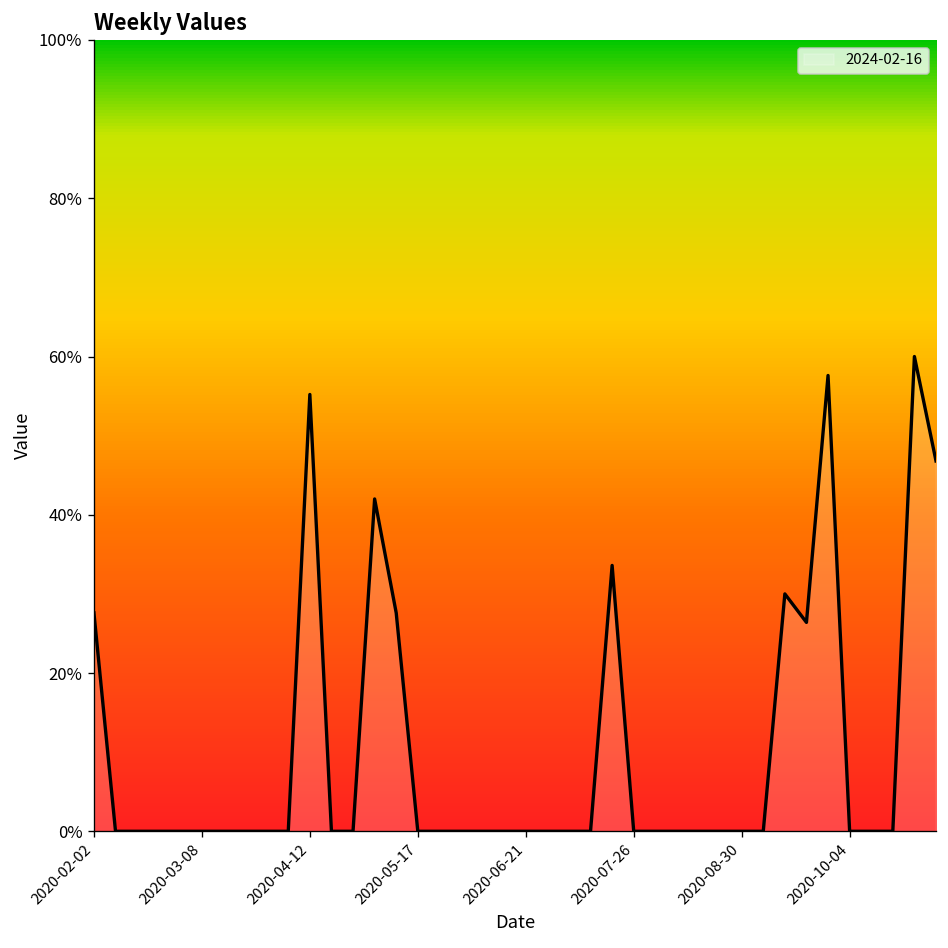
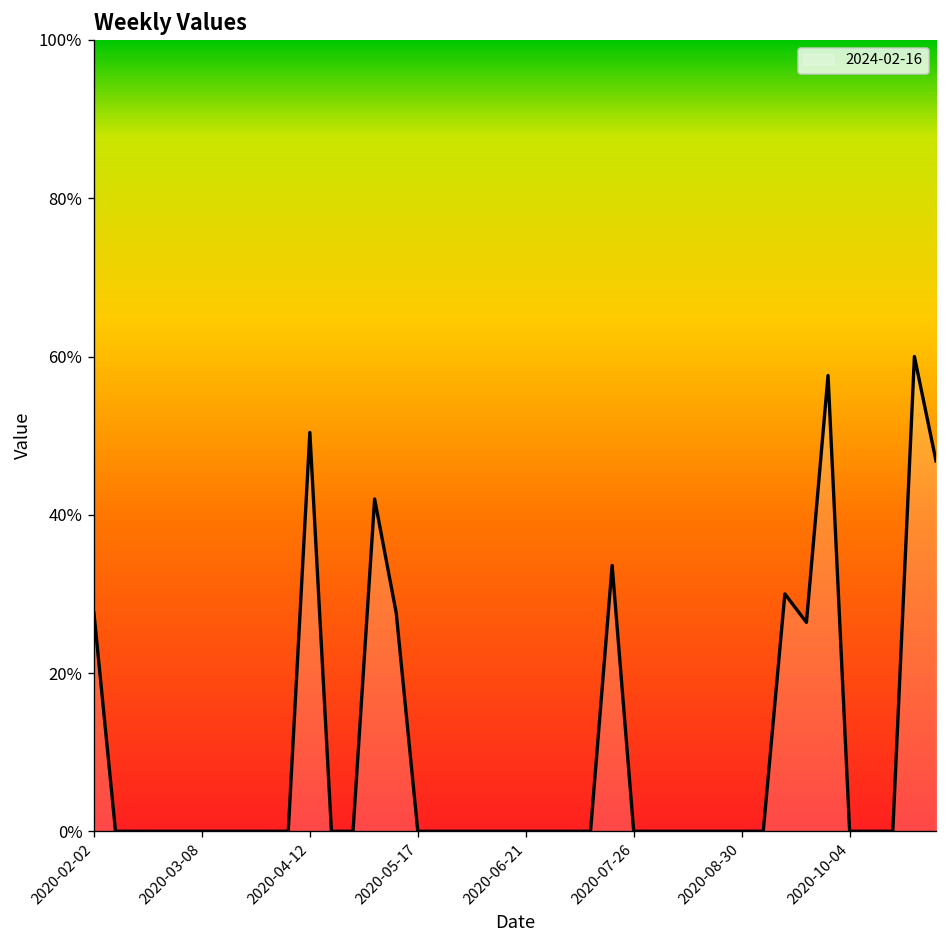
2020-04-12: 55% -> 50%
